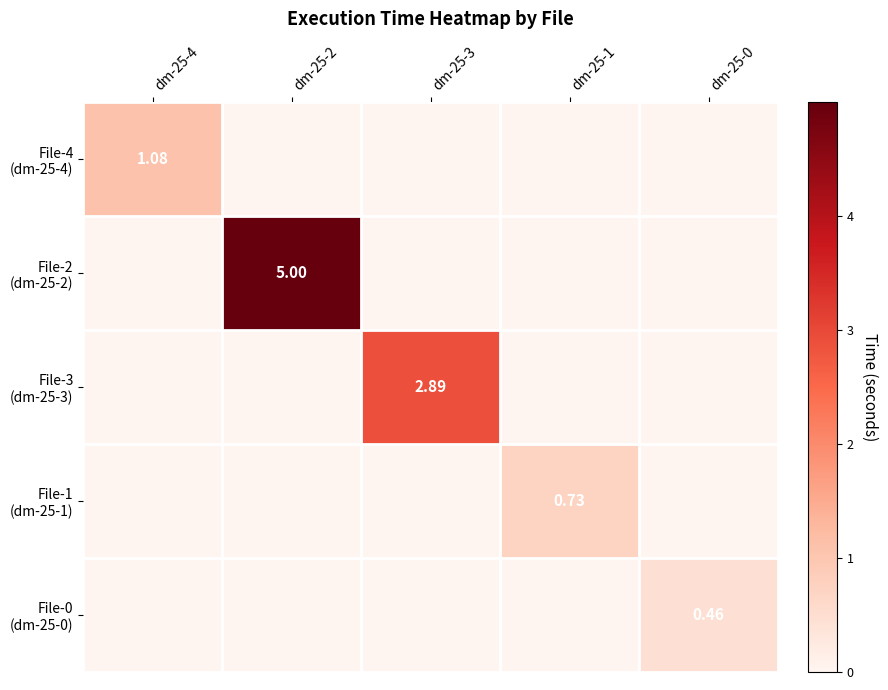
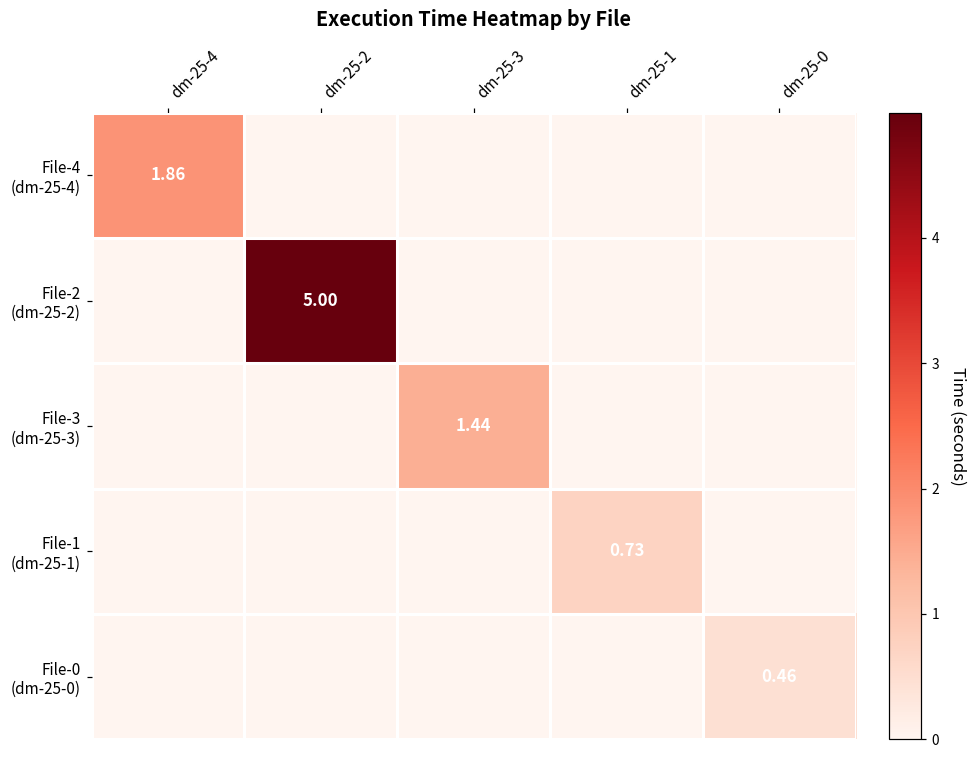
File-4 (dm-25-4), dm-25-4: 1.08 -> 1.86
File-3 (dm-25-3), dm-25-3: 2.89 -> 1.44
